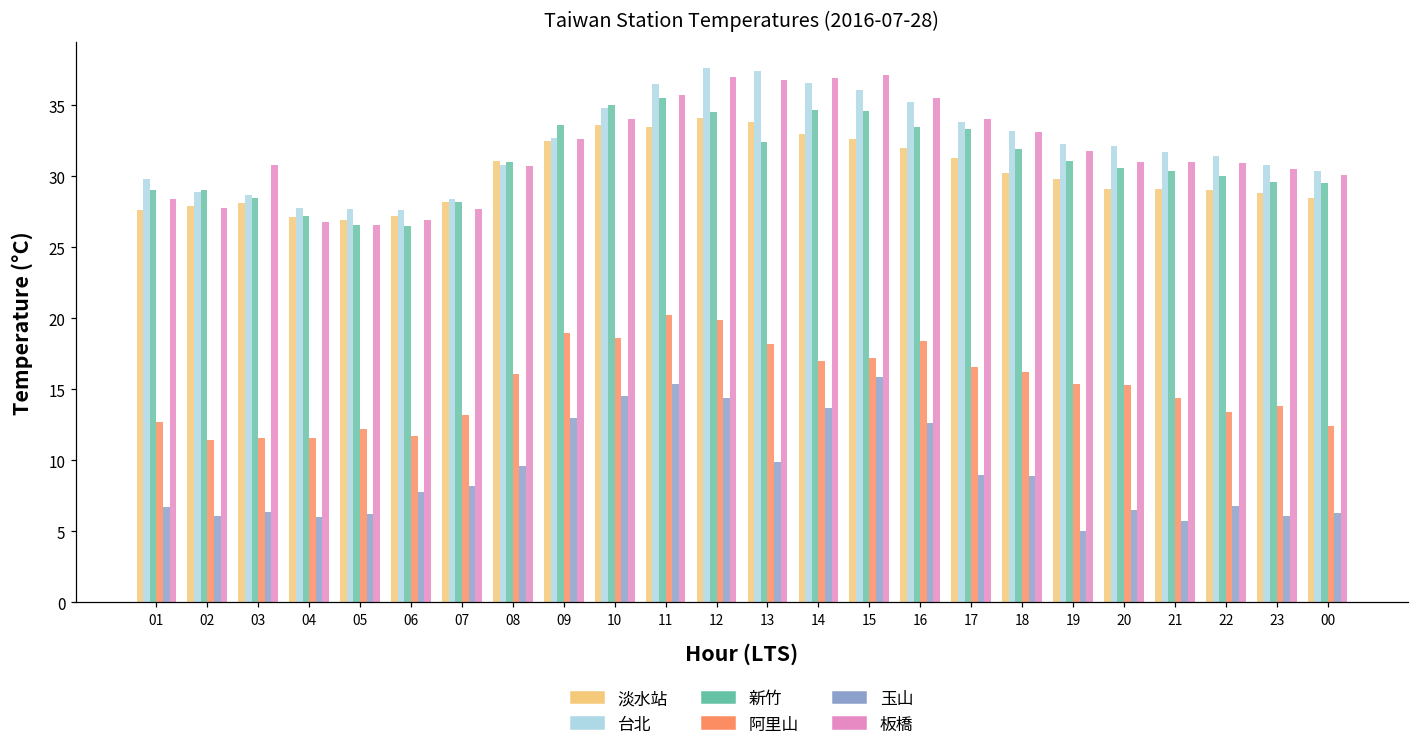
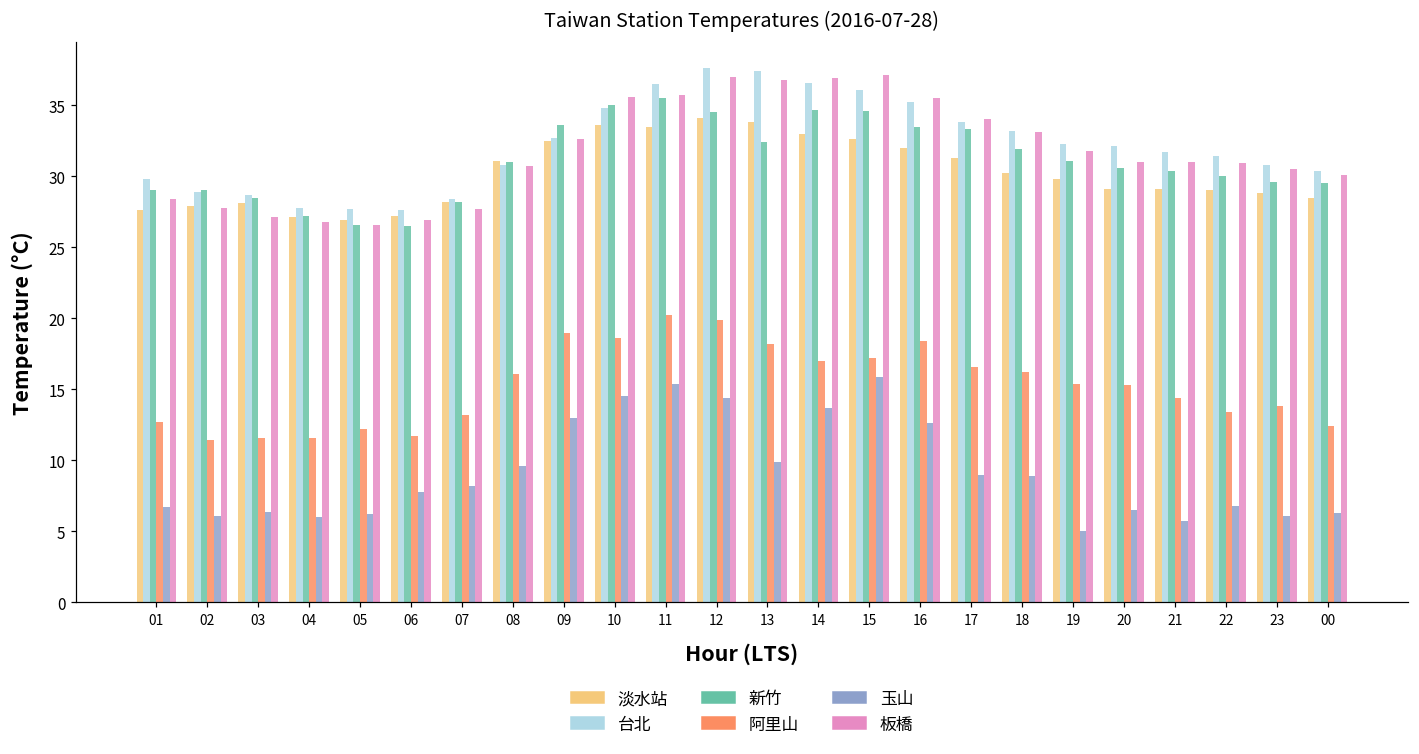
板橋, 03: 30.8 -> 27.1
板橋, 10: 34.0 -> 35.6
